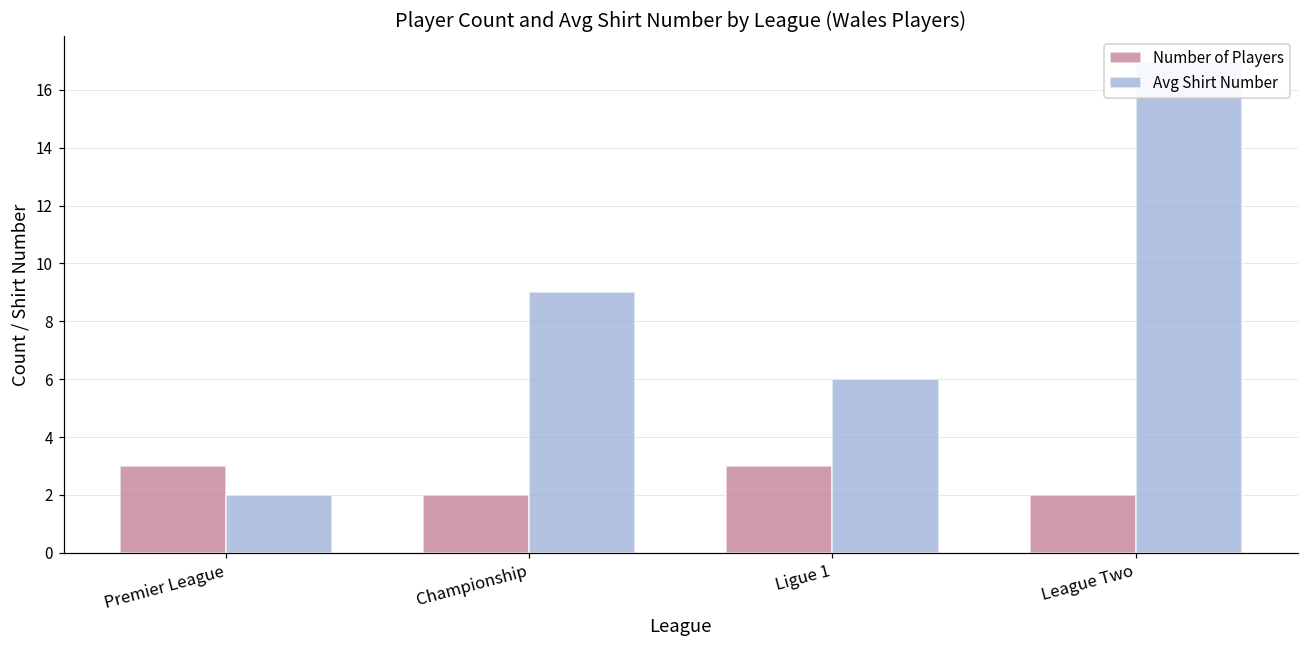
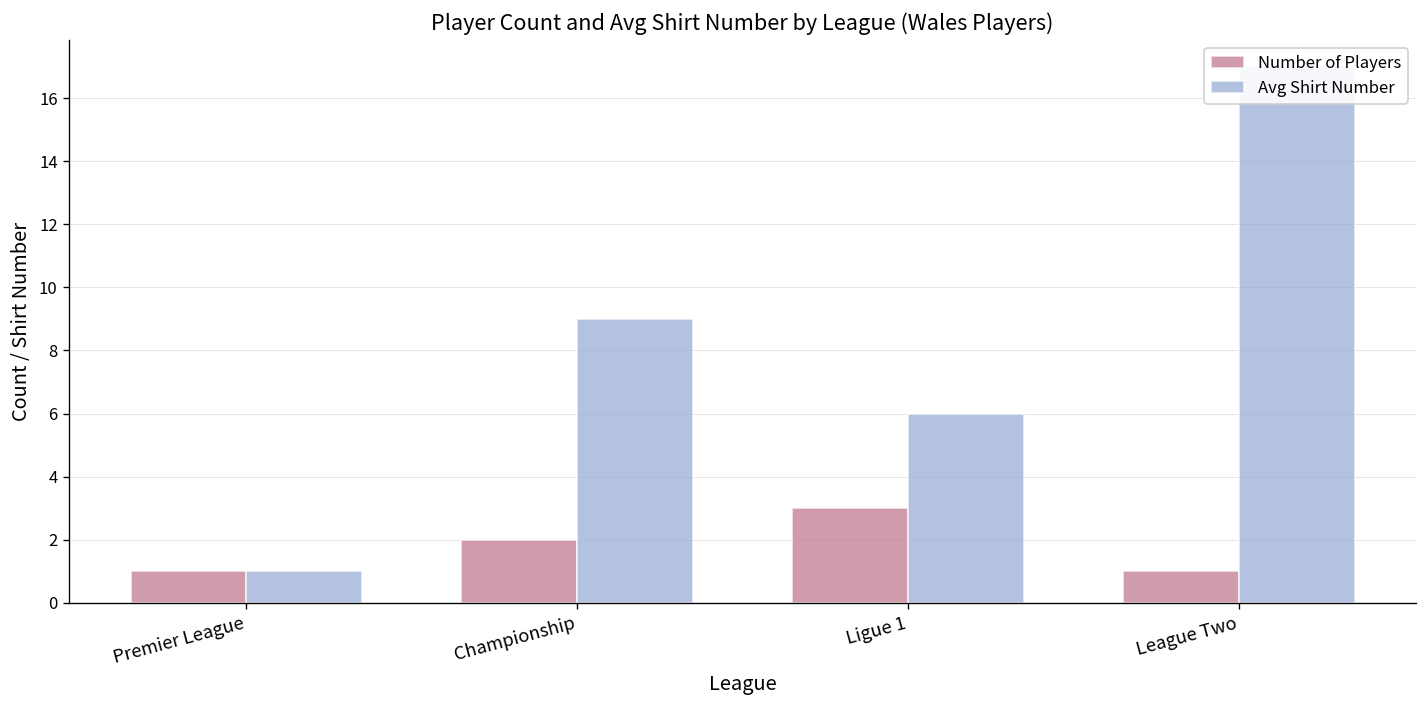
Number of Players, Premier League: 3 -> 1
Avg Shirt Number, Premier League: 2 -> 1
Number of Players, League Two: 2 -> 1
